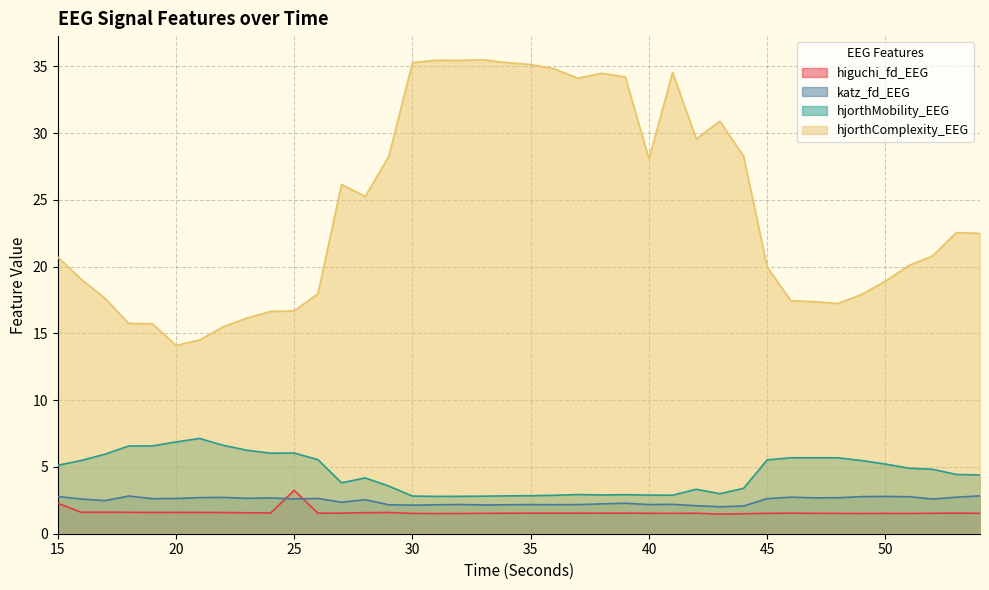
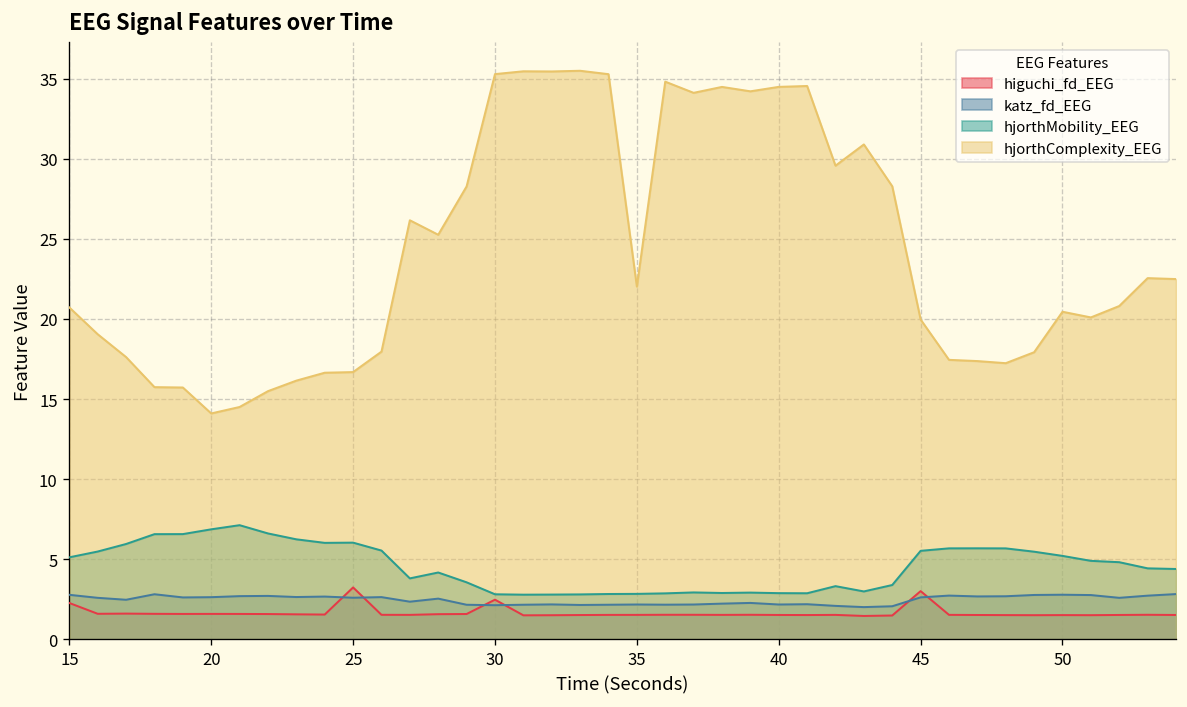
higuchi_fd_EEG, 30: 1.5 -> 2.5
hjorthComplexity_EEG, 35: 35.1 -> 22.0
hjorthComplexity_EEG, 40: 28.1 -> 34.5
higuchi_fd_EEG, 45: 1.5 -> 3.0
hjorthComplexity_EEG, 50: 18.9 -> 20.5
